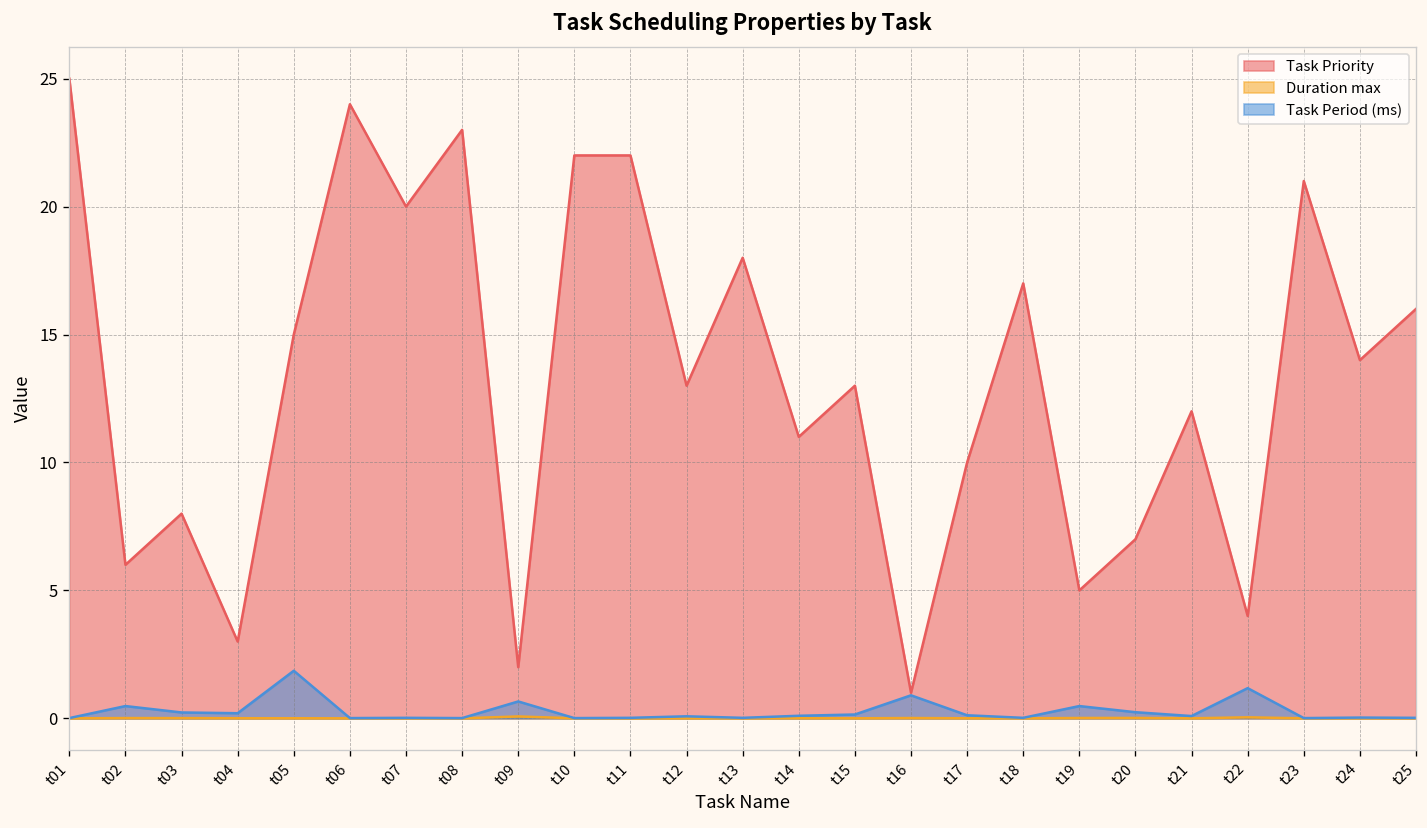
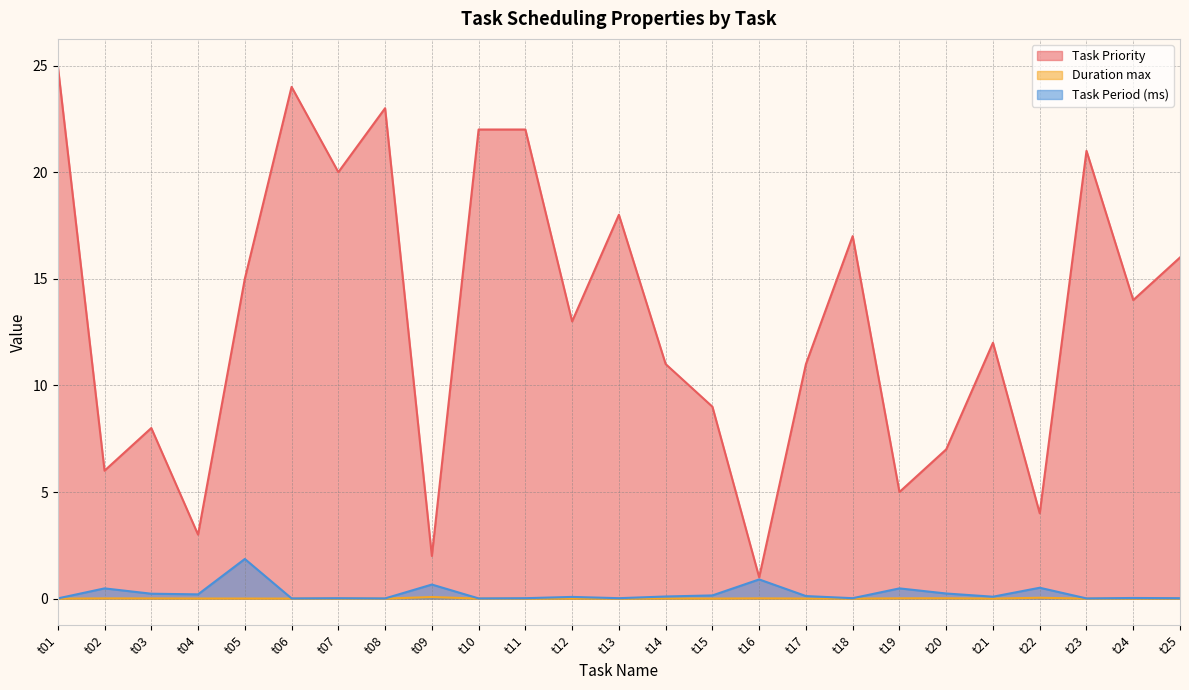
Task Priority, t15: 13 -> 9
Task Priority, t17: 10 -> 11
Task Period (ms), t22: 1.2 -> 0.5
